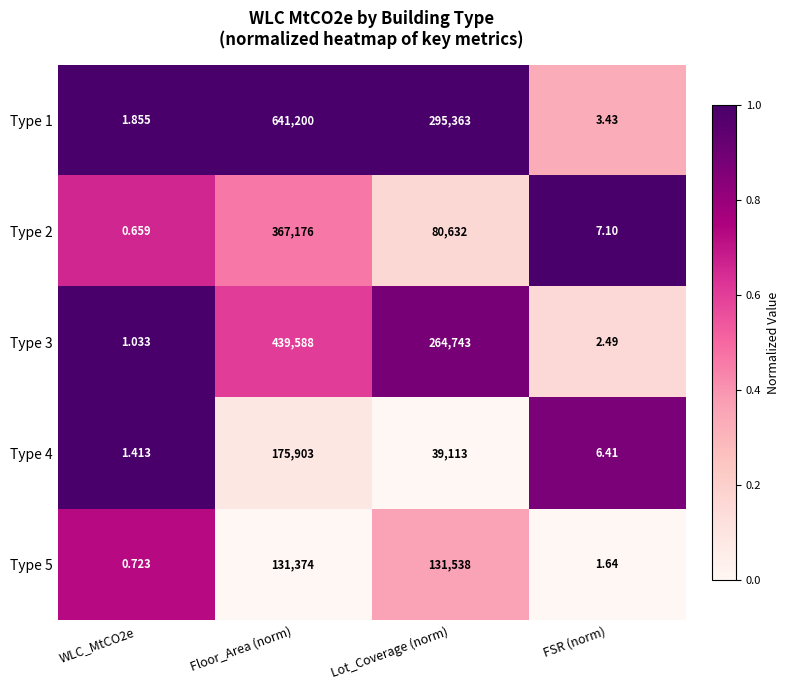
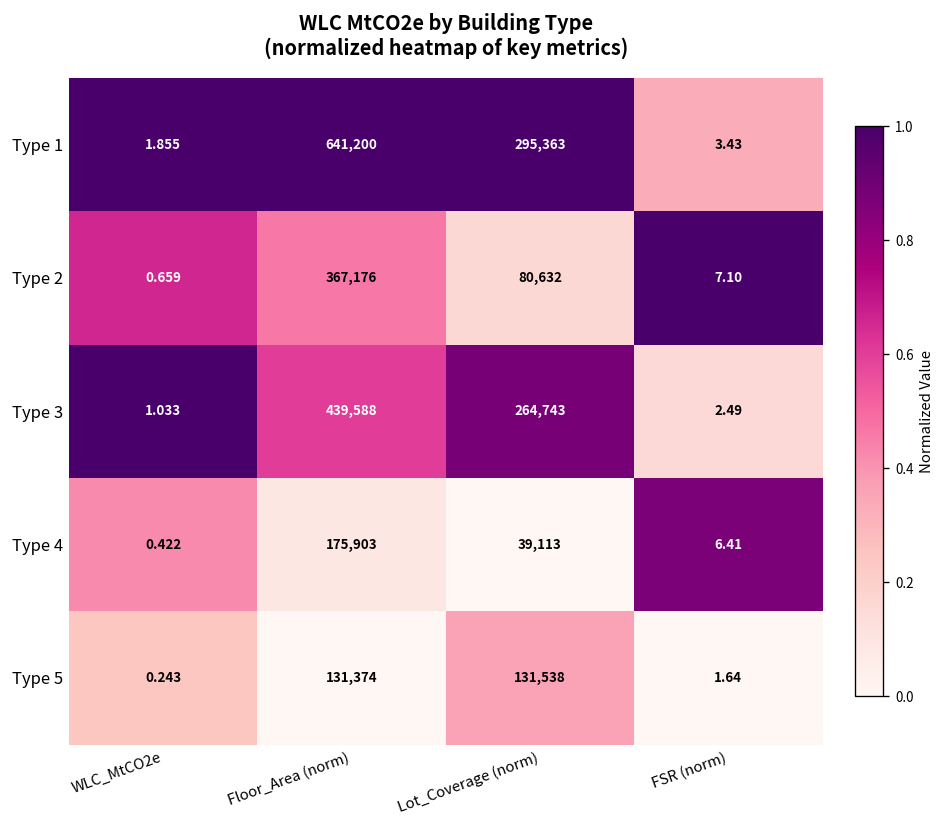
Type 4, WLC_MtCO2e: 1.413 -> 0.422
Type 5, WLC_MtCO2e: 0.723 -> 0.243
